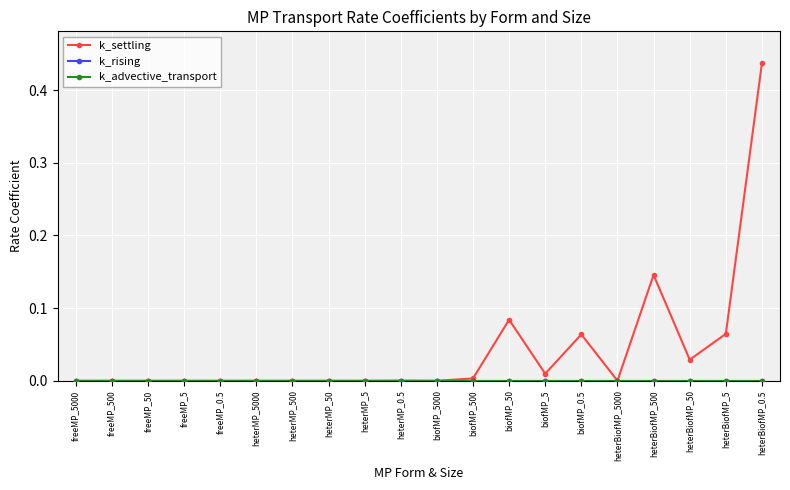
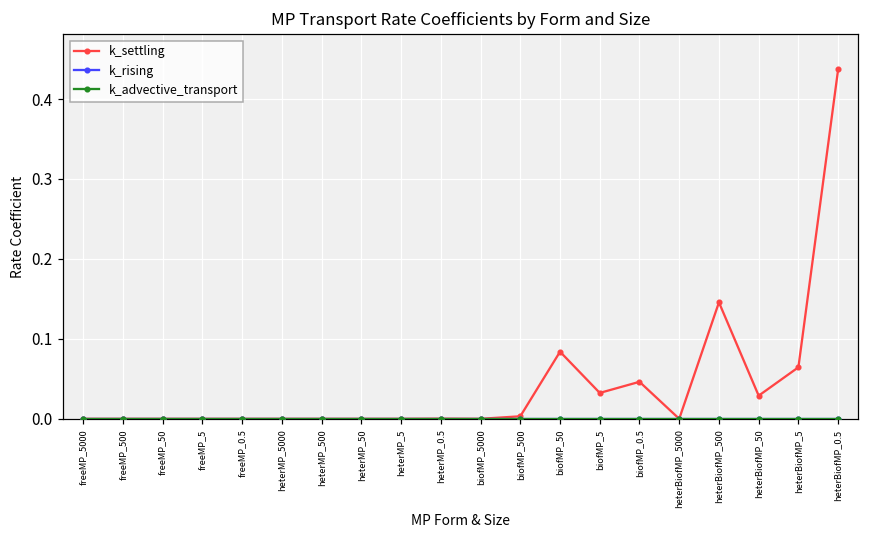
k_settling, biofMP_5: 0.01 -> 0.03
k_settling, biofMP_0.5: 0.06 -> 0.05
